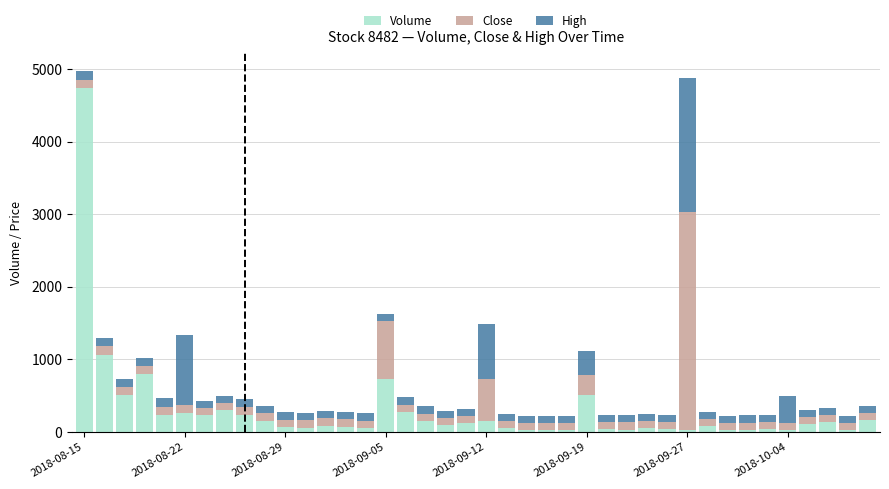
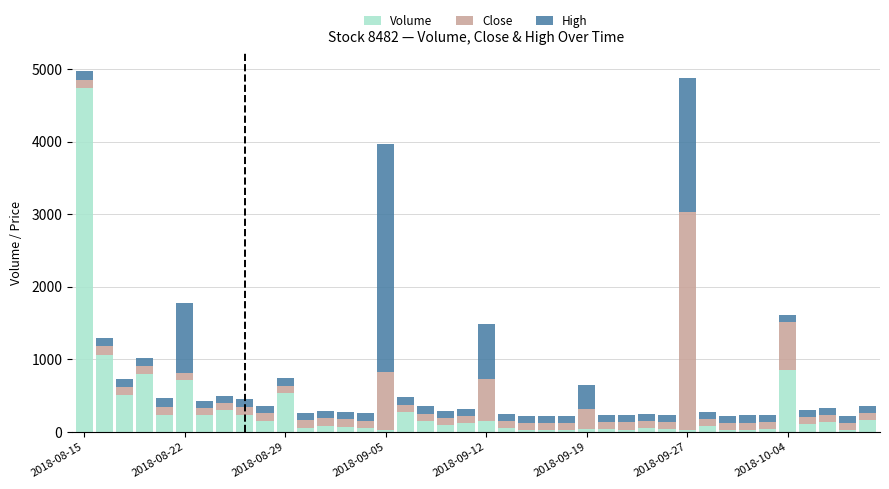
Volume, 2018-08-22: 300 -> 700
Volume, 2018-08-29: 100 -> 500
Volume, 2018-09-05: 700 -> 0
High, 2018-09-05: 100 -> 3100
Volume, 2018-09-19: 500 -> 0
Volume, 2018-10-04: 0 -> 900
Close, 2018-10-04: 100 -> 700
High, 2018-10-04: 400 -> 100
